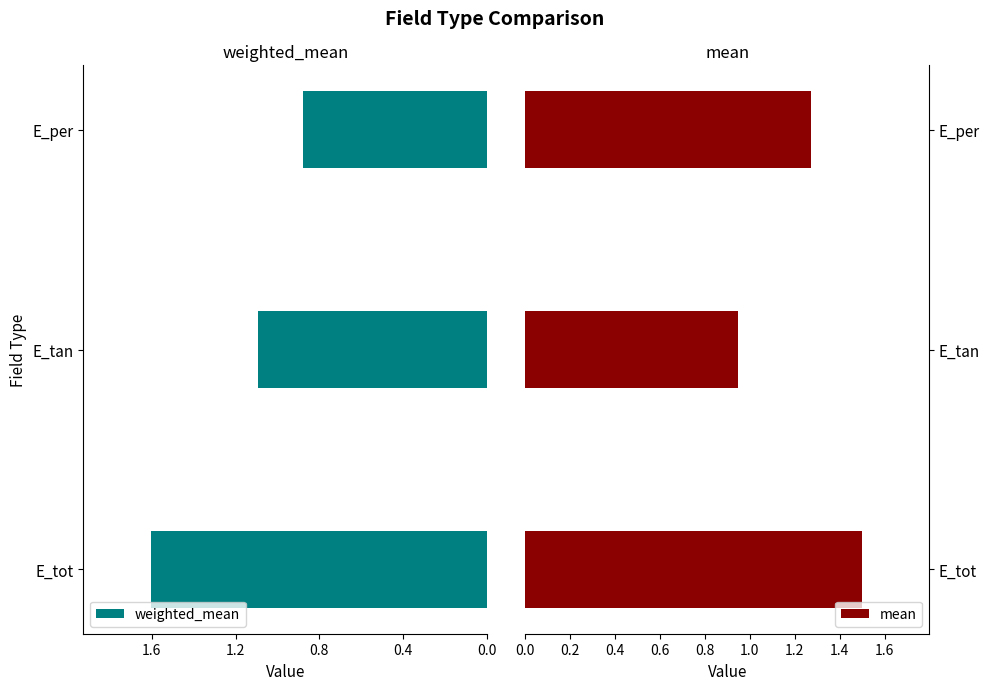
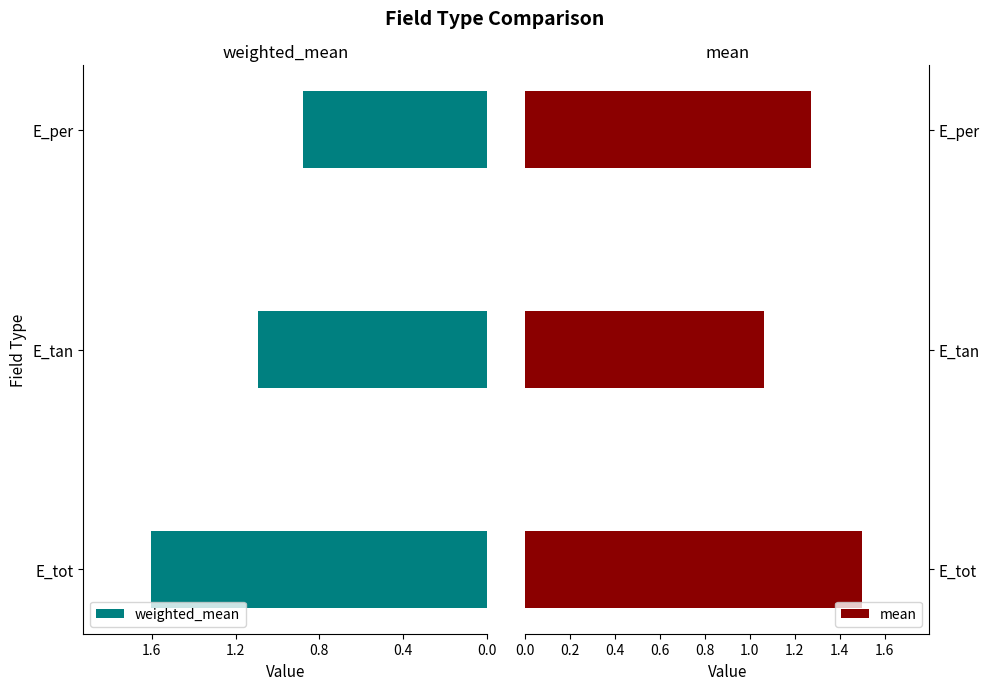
mean, E_tan: 0.95 -> 1.06
